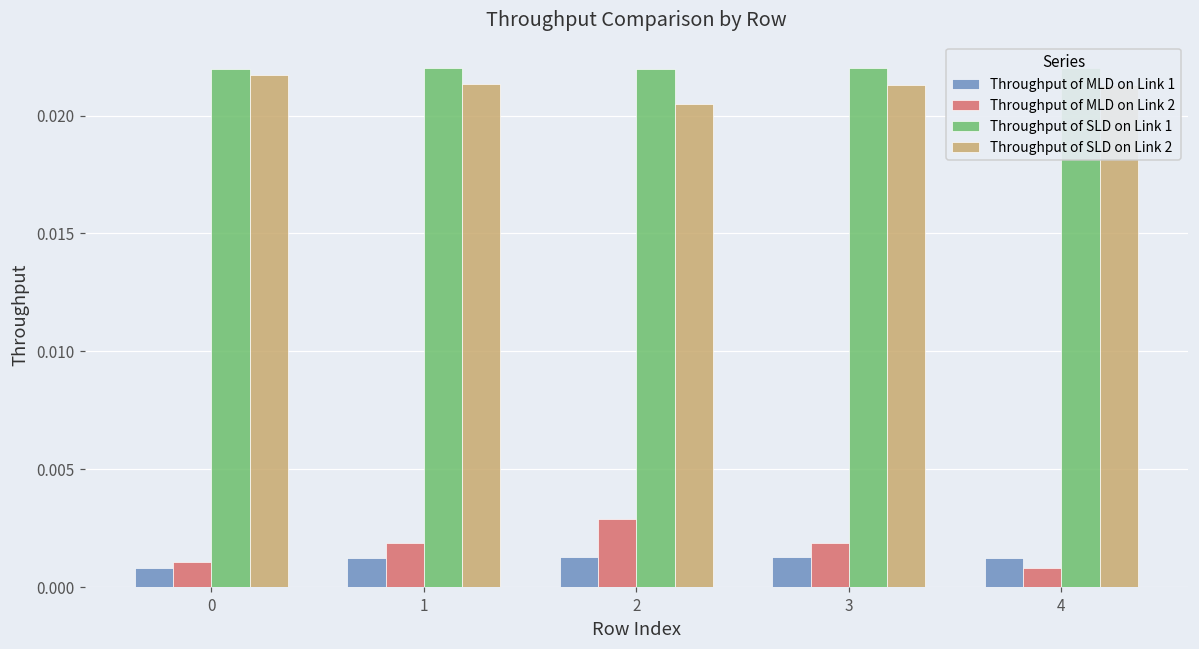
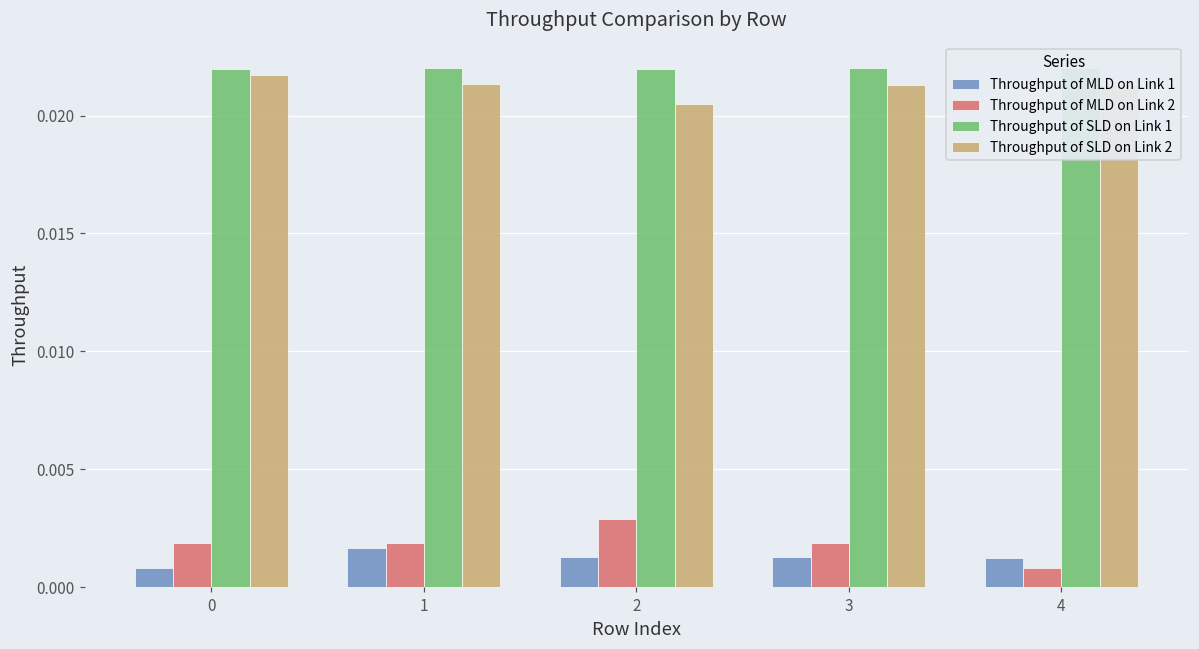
Throughput of MLD on Link 2, 0: 0.0011 -> 0.0019
Throughput of MLD on Link 1, 1: 0.0013 -> 0.0017
